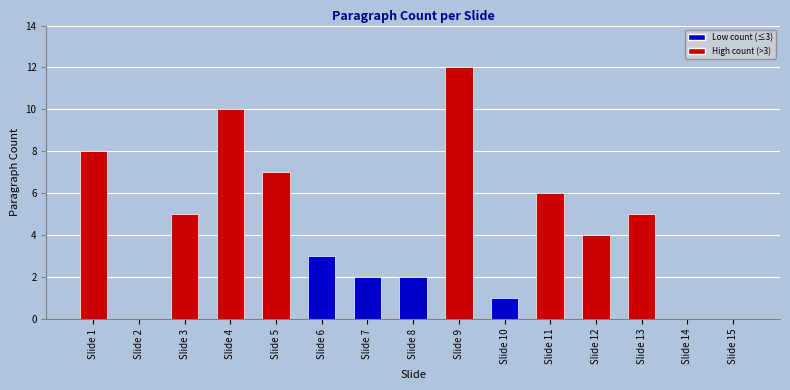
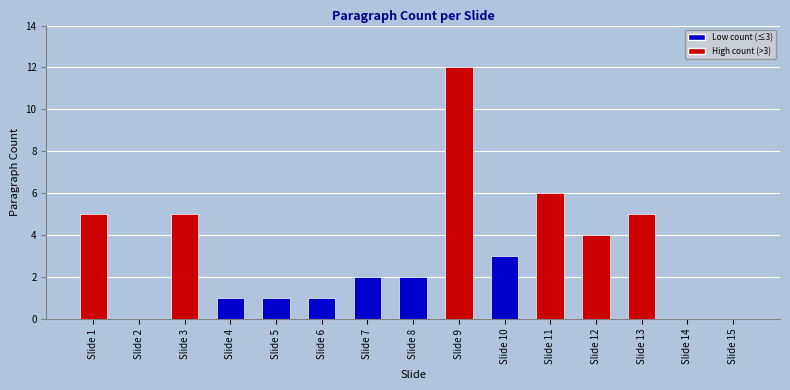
Slide 1: 8 -> 5
Slide 4: 10 -> 1
Slide 5: 7 -> 1
Slide 6: 3 -> 1
Slide 10: 1 -> 3
